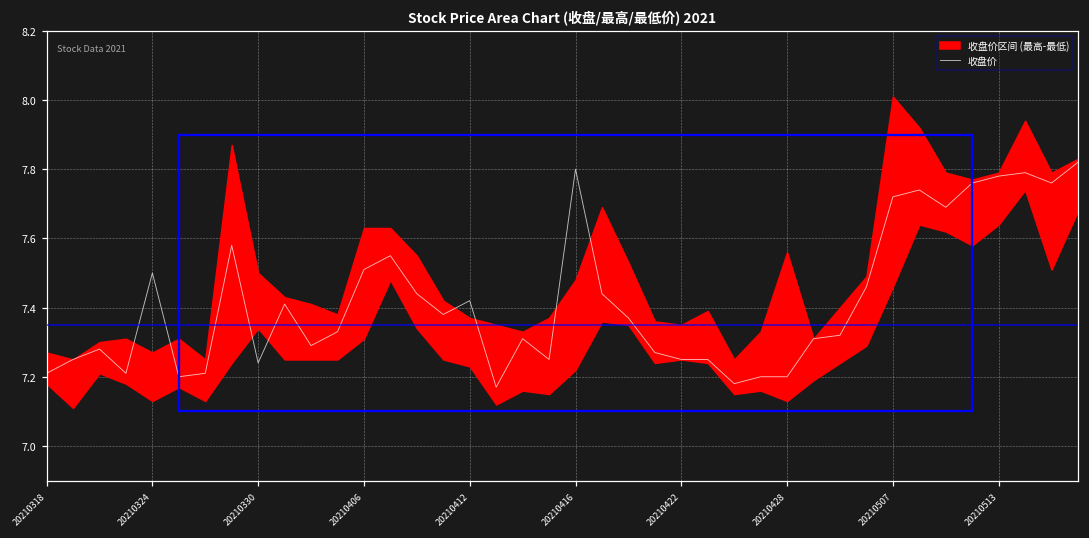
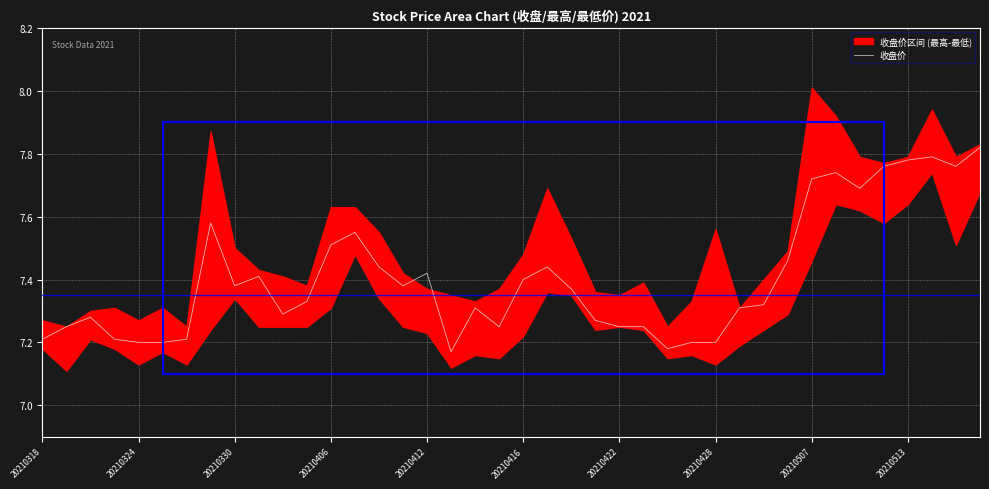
收盘价, 20210324: 7.5 -> 7.2
收盘价, 20210330: 7.24 -> 7.38
收盘价, 20210416: 7.8 -> 7.4
